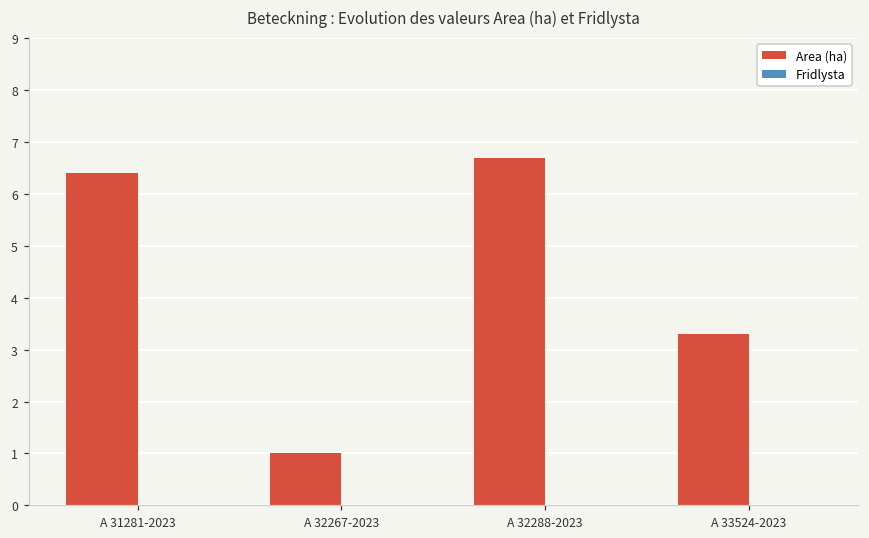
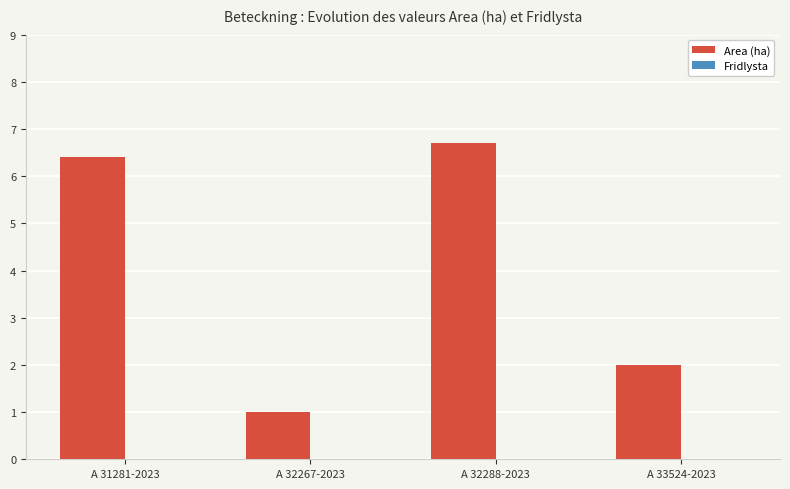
Area (ha), A 33524-2023: 3.3 -> 2.0
